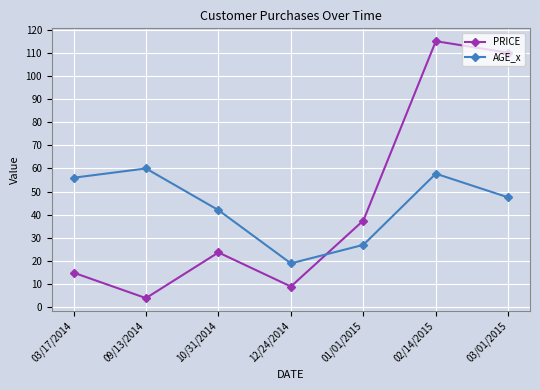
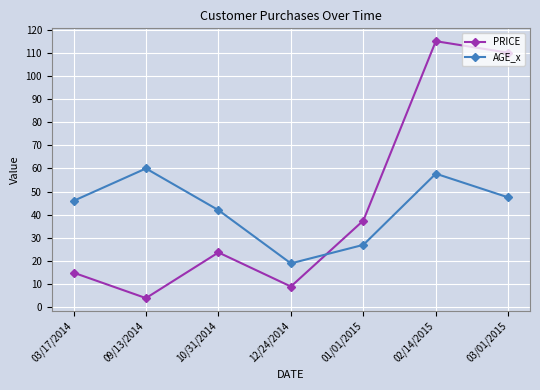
AGE_x, 03/17/2014: 56 -> 46
